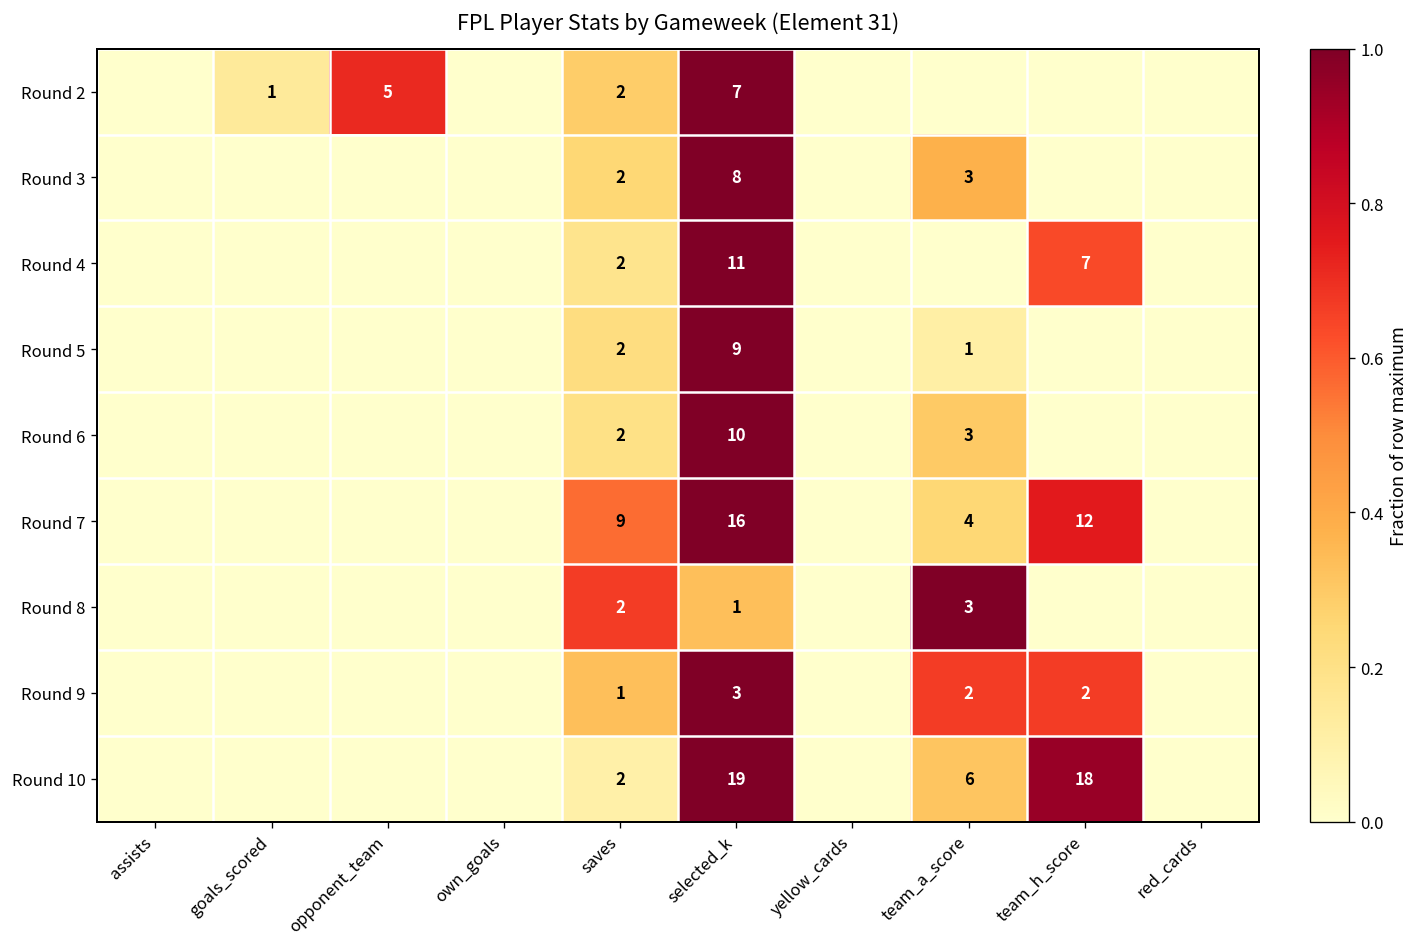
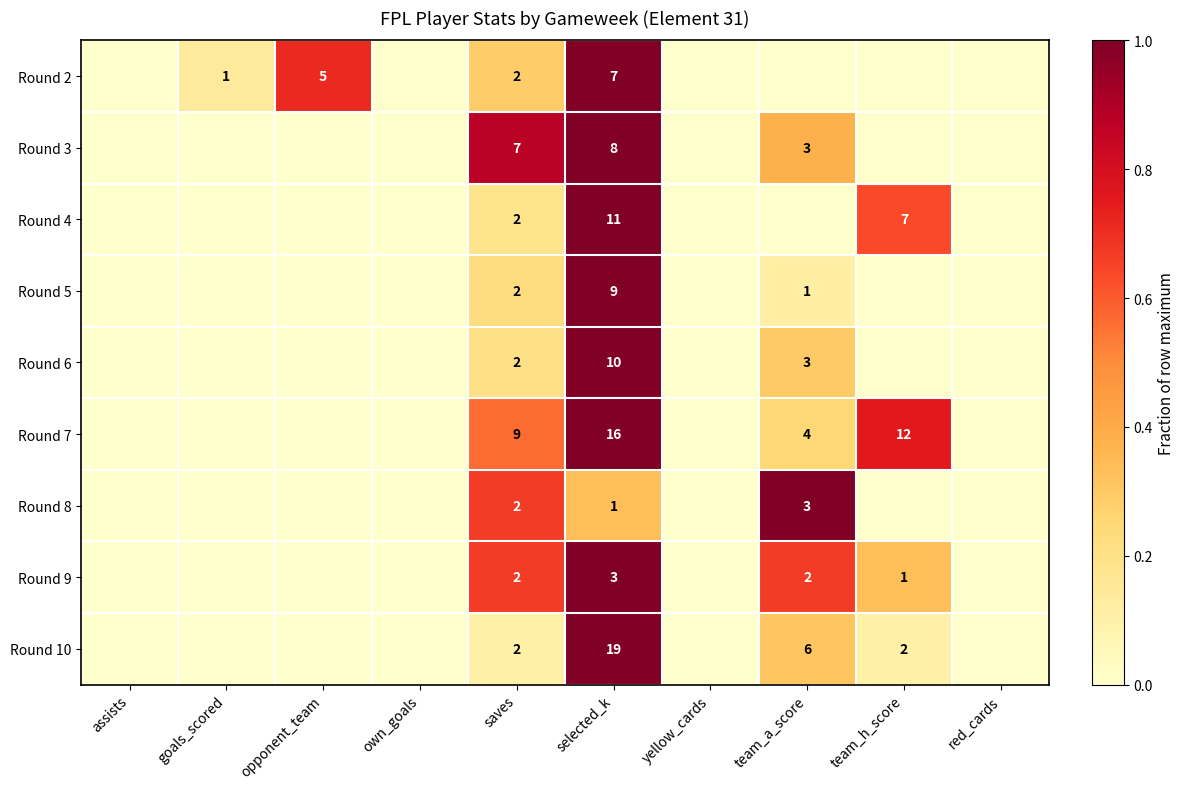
Round 3, saves: 2 -> 7
Round 9, saves: 1 -> 2
Round 9, team_h_score: 2 -> 1
Round 10, team_h_score: 18 -> 2
